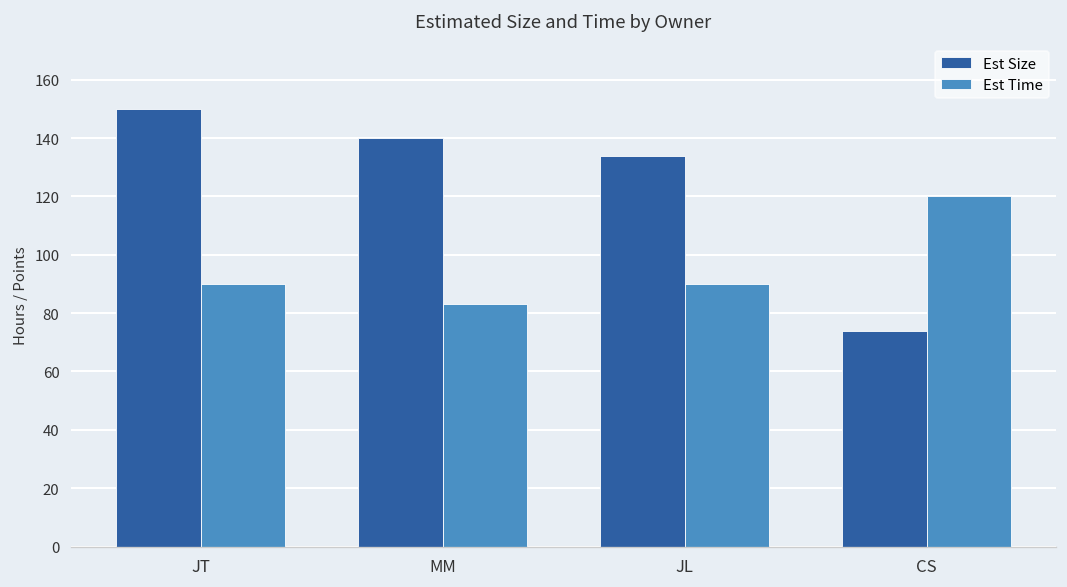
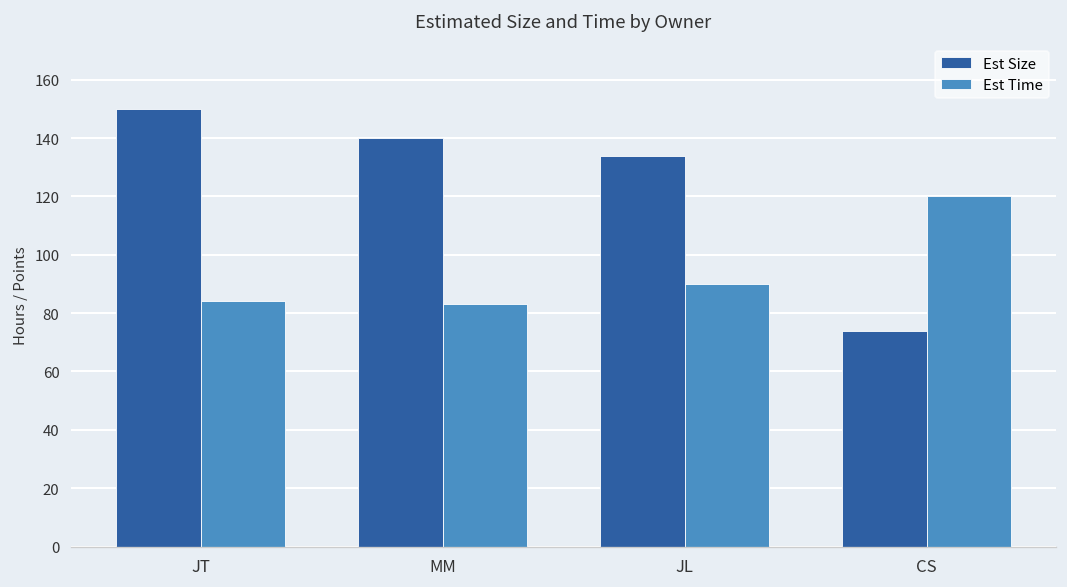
Est Time, JT: 90 -> 84
